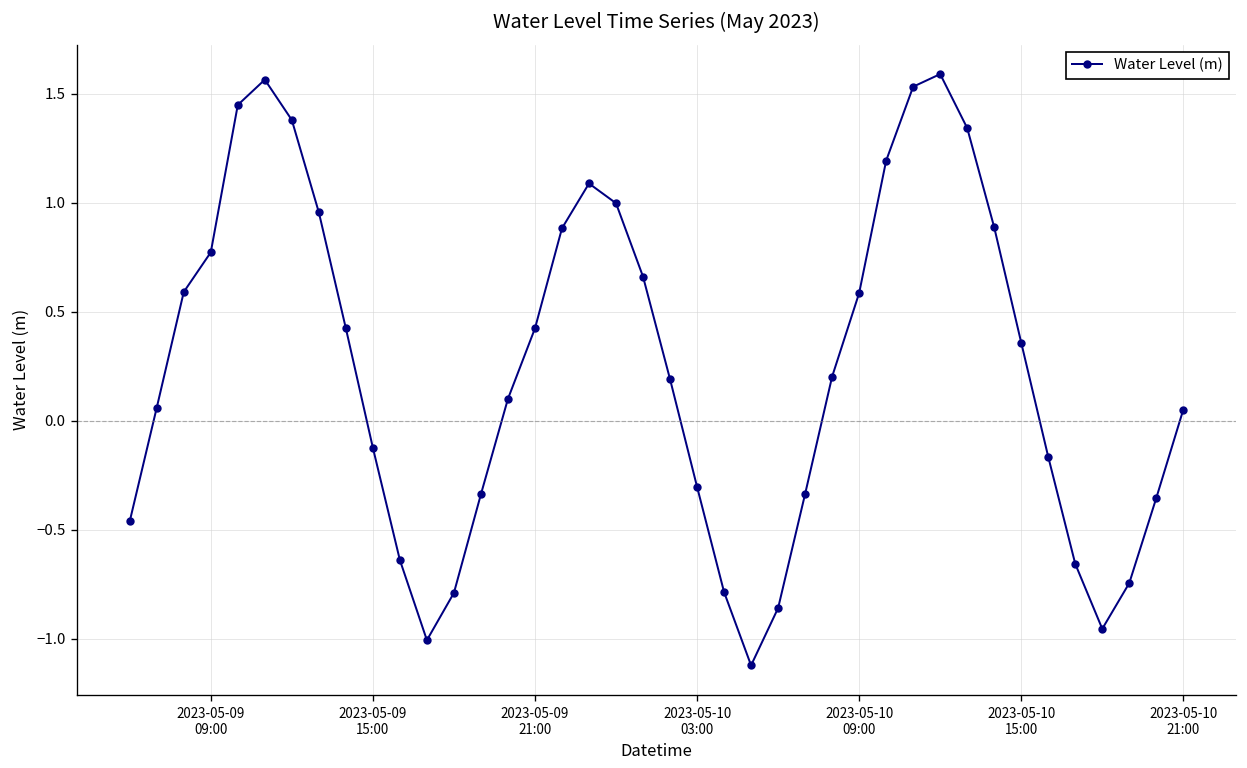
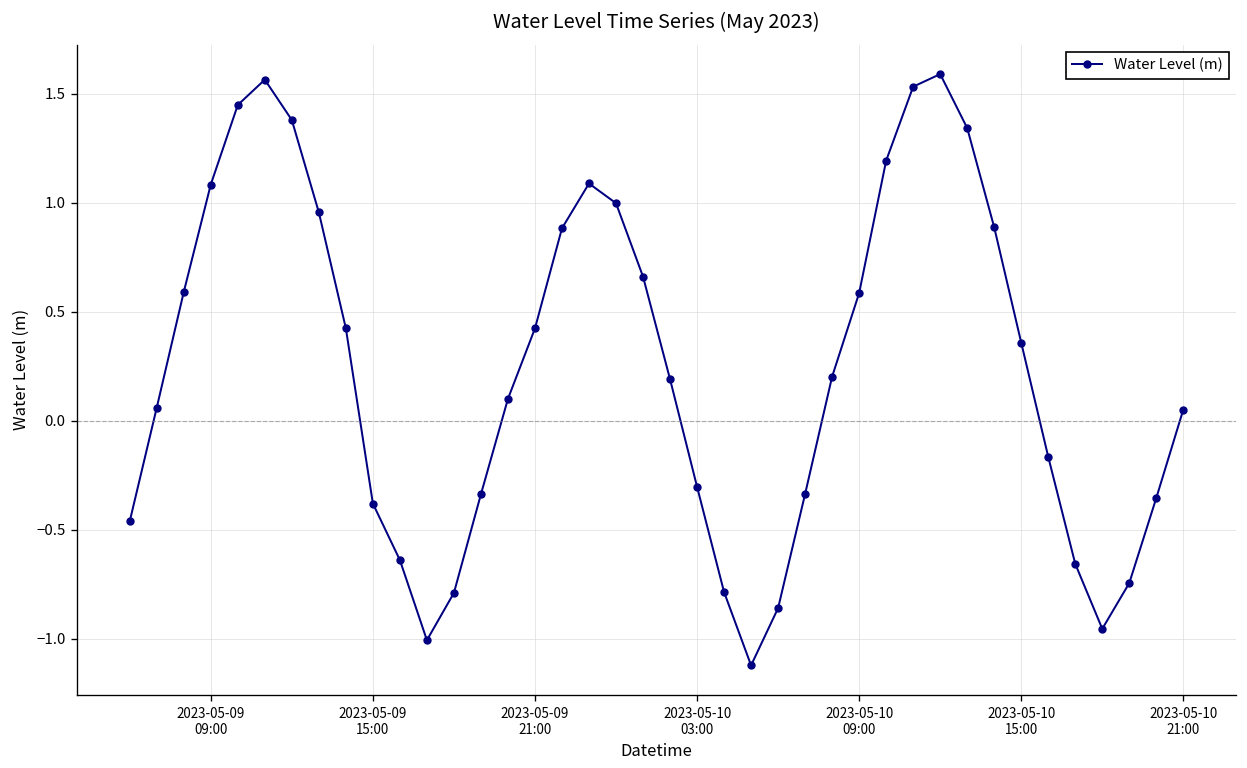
2023-05-09 09:00: 0.77 -> 1.08
2023-05-09 15:00: -0.12 -> -0.38
